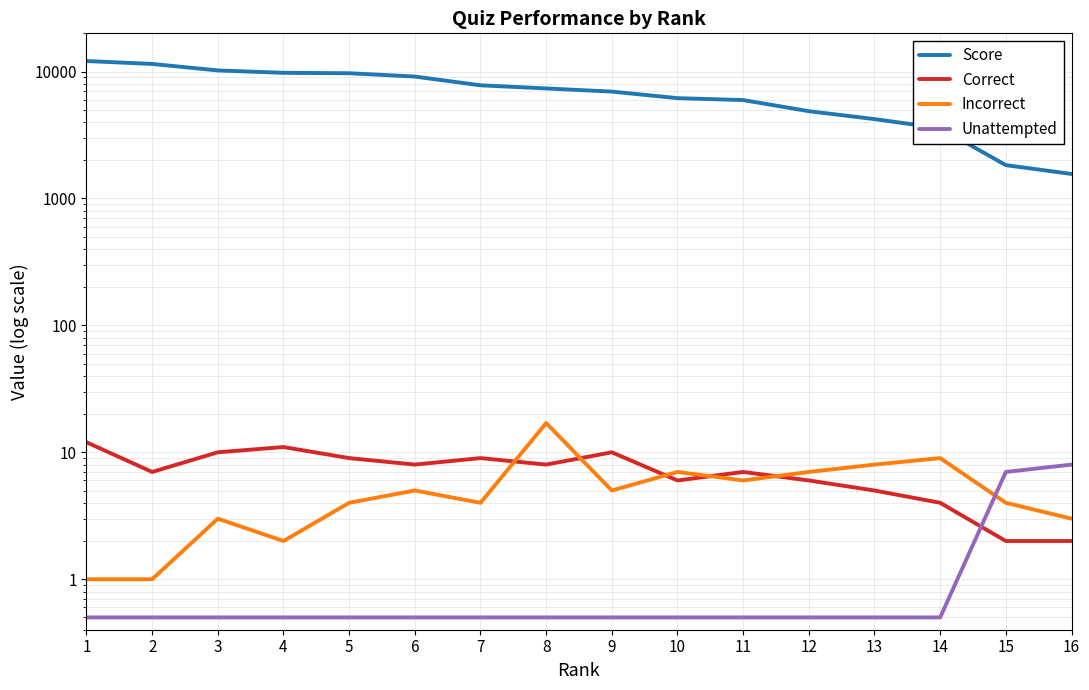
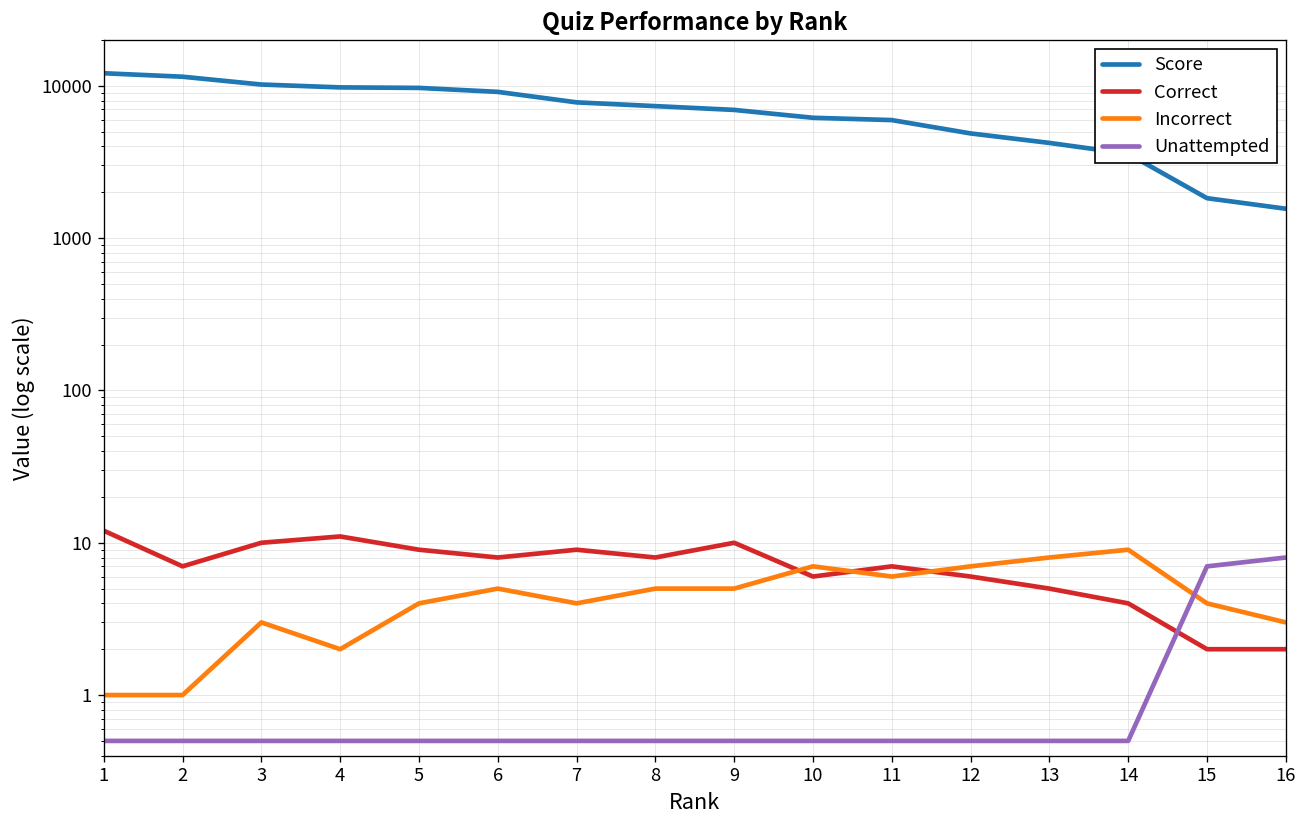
Incorrect, 8: 17 -> 5
